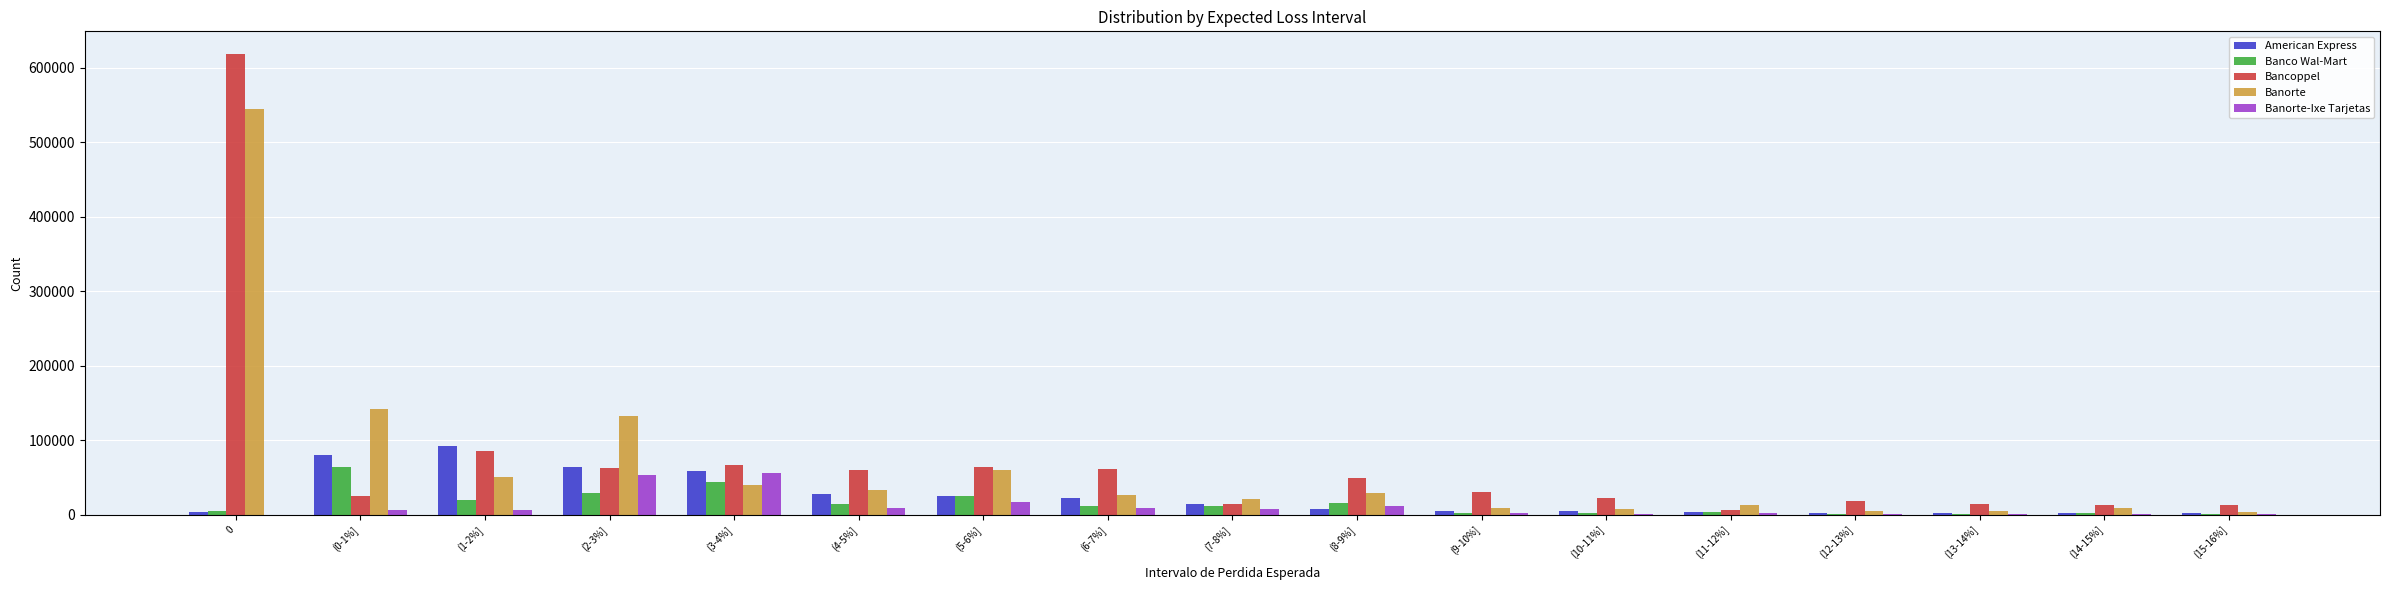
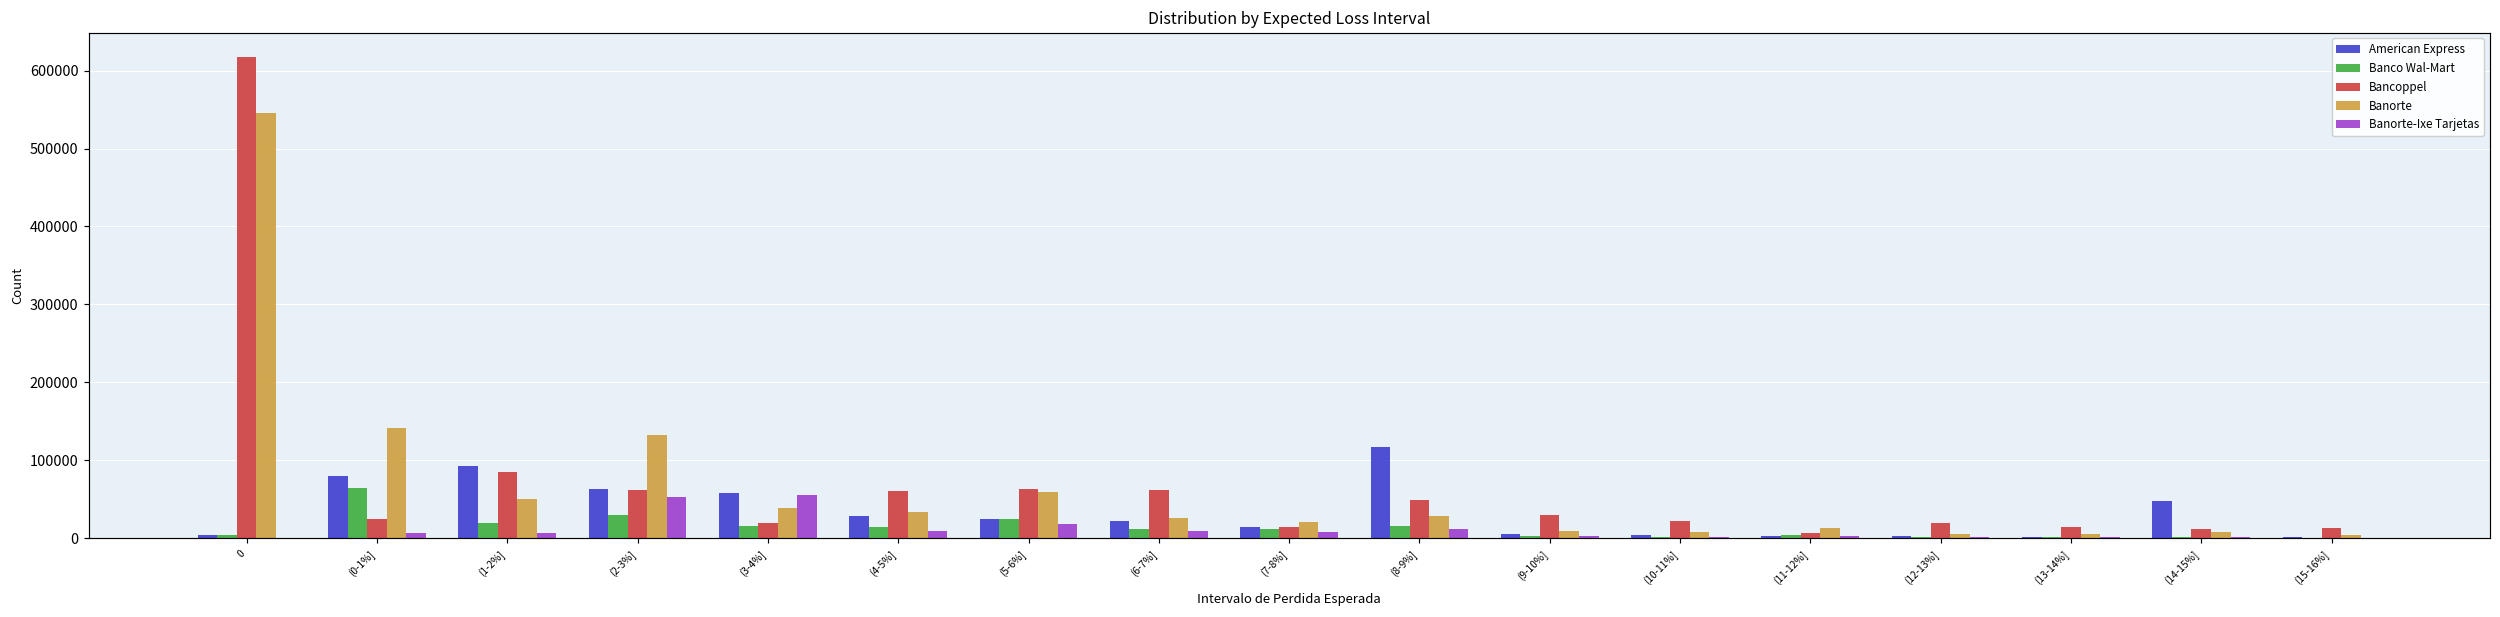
Banco Wal-Mart, (3-4%]: 40000 -> 20000
Bancoppel, (3-4%]: 70000 -> 20000
American Express, (8-9%]: 10000 -> 120000
American Express, (14-15%]: 0 -> 50000
